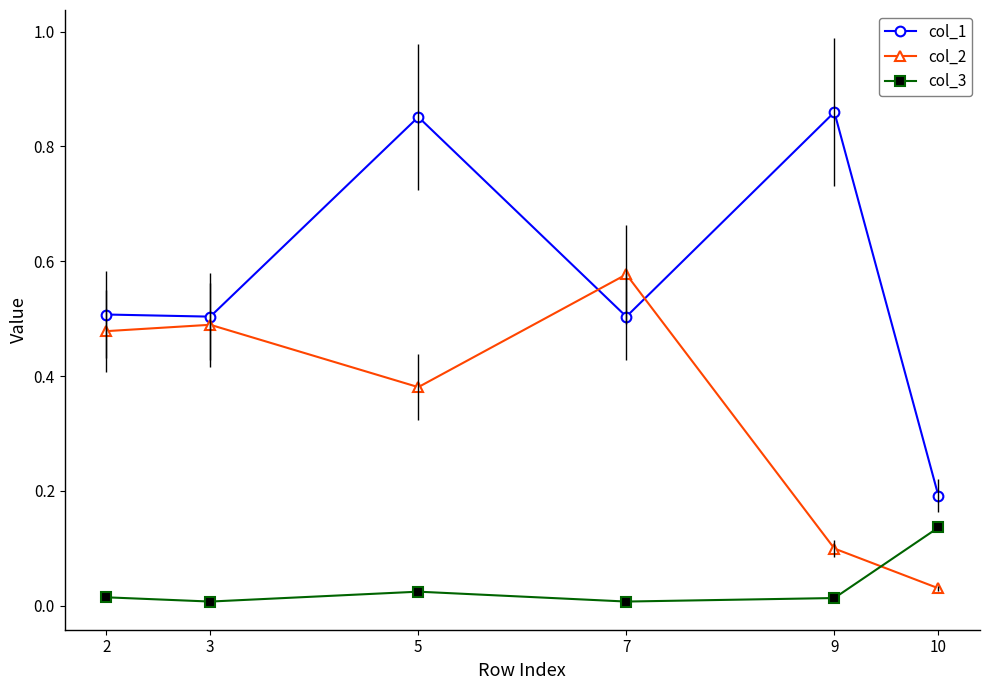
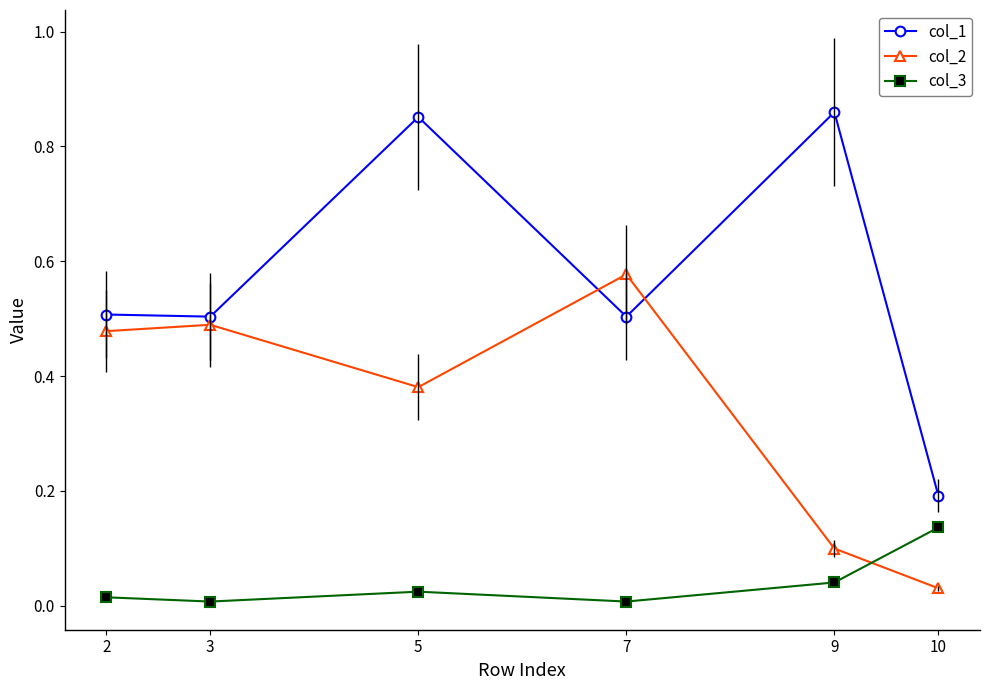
col_3, 9: 0.01 -> 0.04
